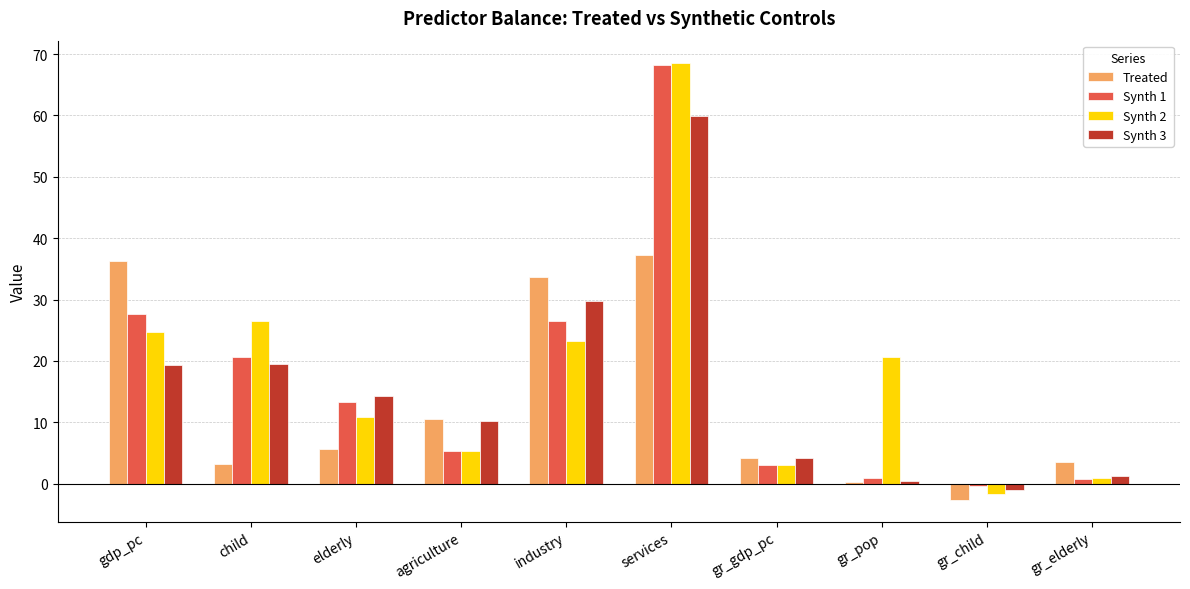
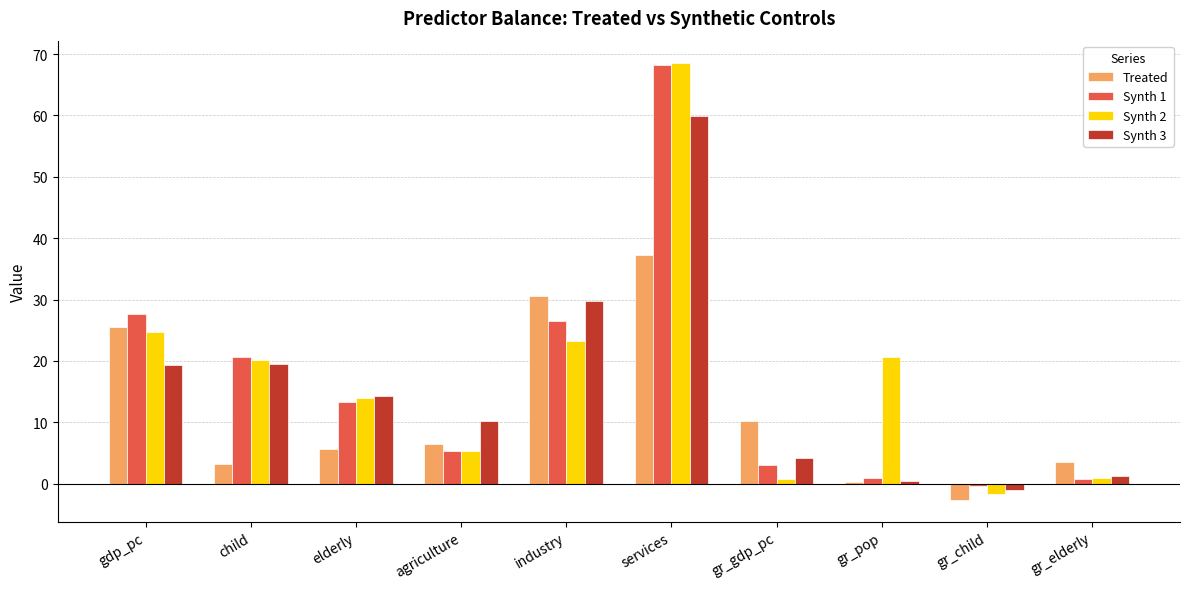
Treated, gdp_pc: 36 -> 25
Synth 2, child: 26 -> 20
Synth 2, elderly: 11 -> 14
Treated, agriculture: 10 -> 7
Treated, industry: 34 -> 31
Treated, gr_gdp_pc: 4 -> 10
Synth 2, gr_gdp_pc: 3 -> 1
